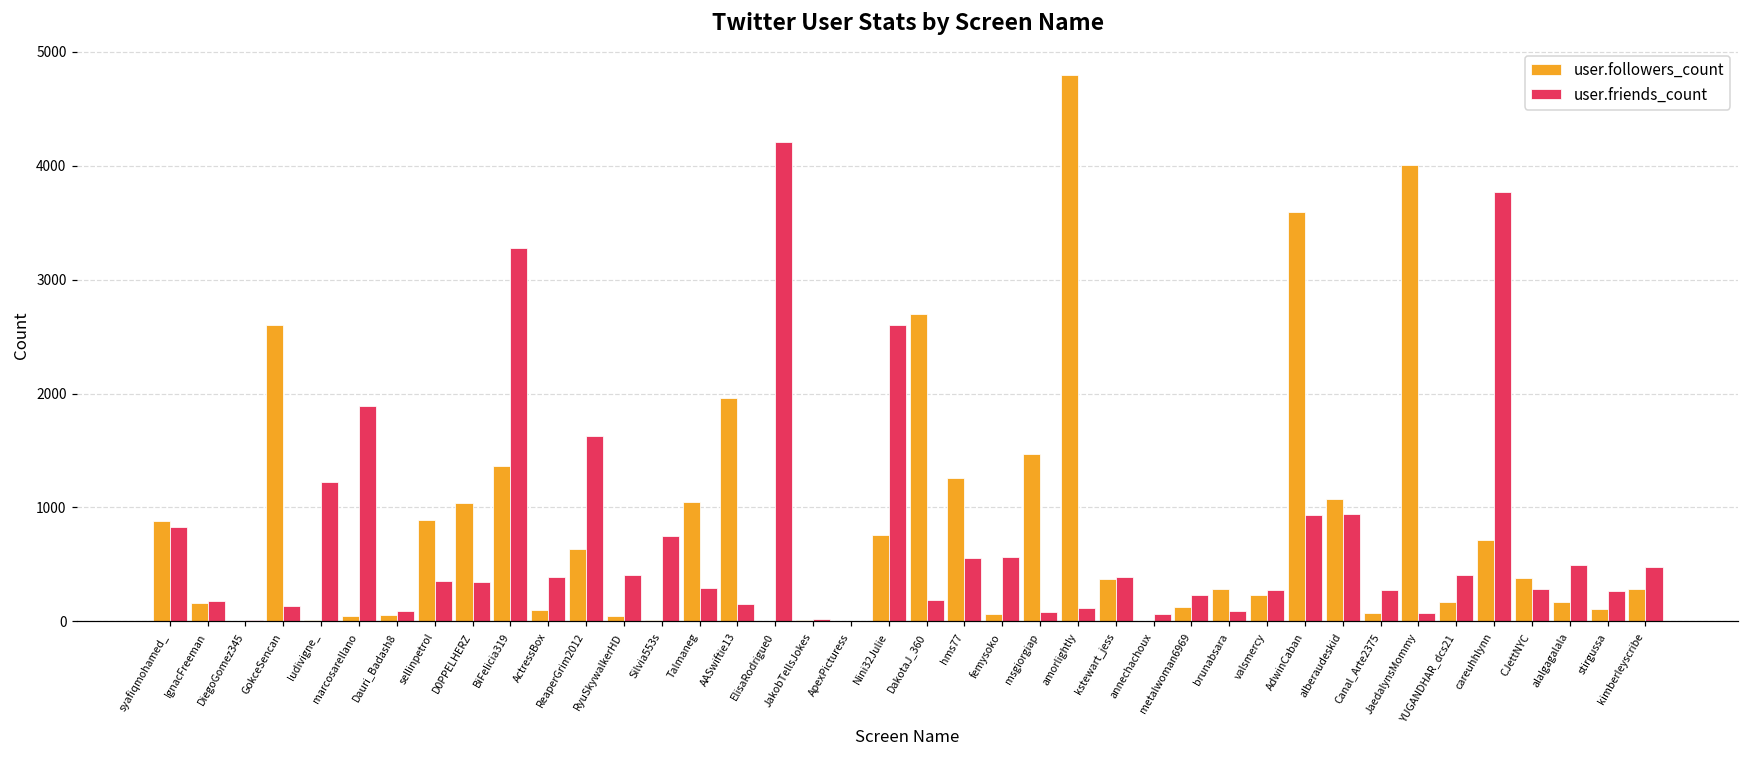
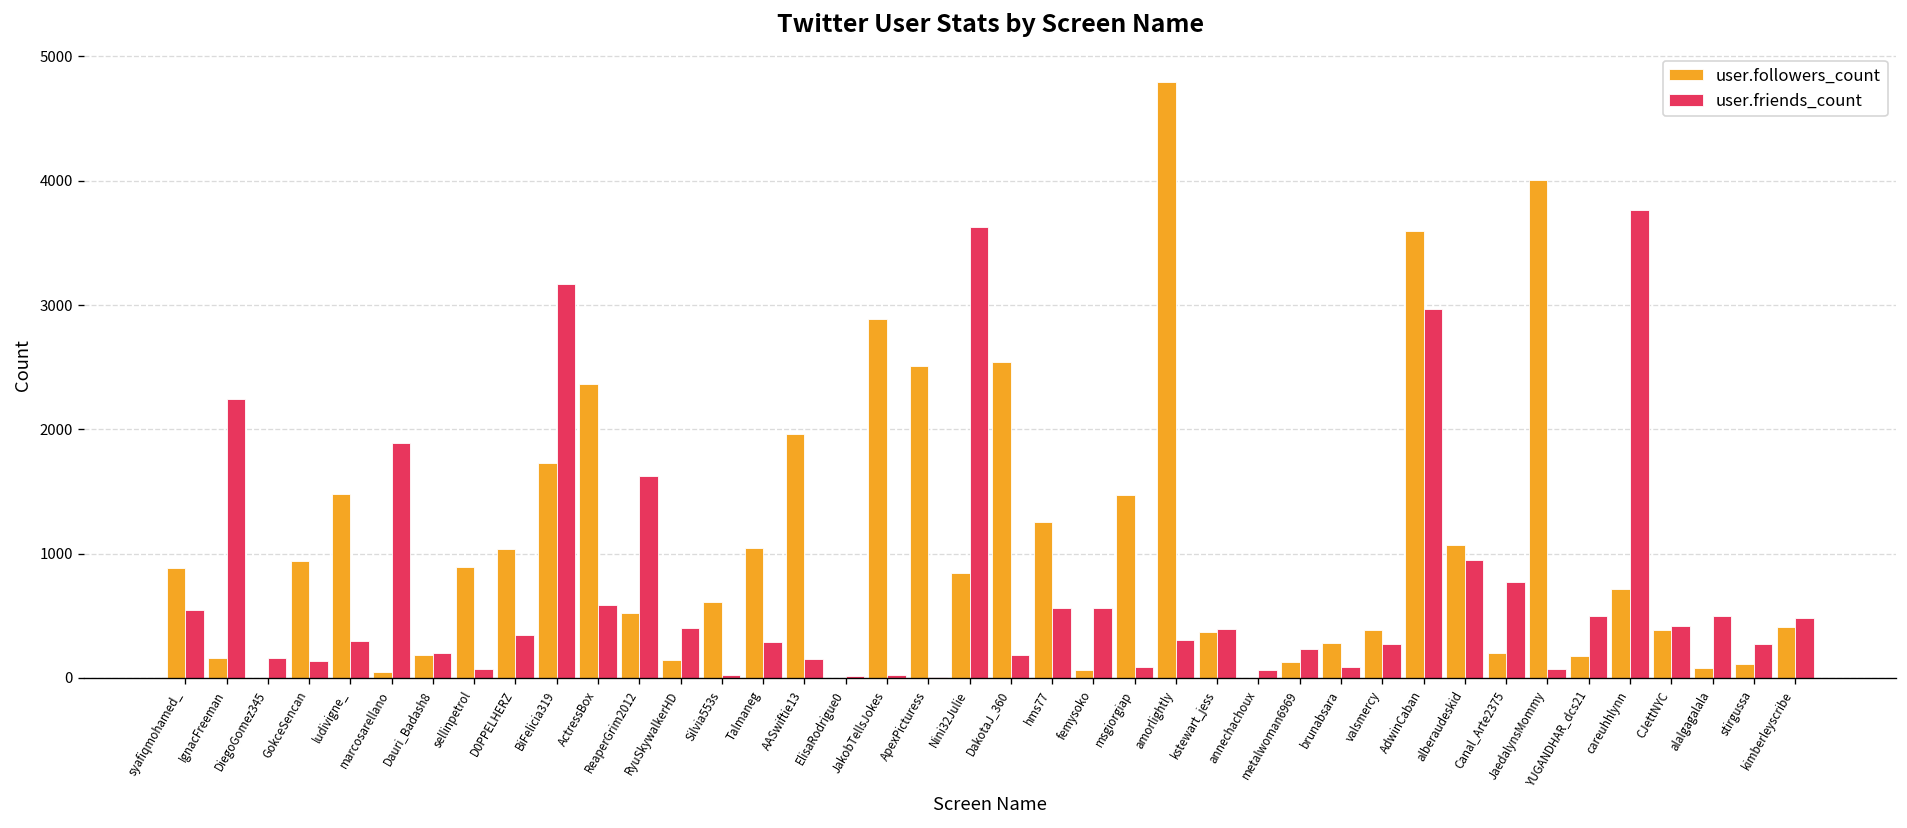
user.friends_count, syafiqmohamed_: 830 -> 550
user.friends_count, IgnacFreeman: 180 -> 2240
user.friends_count, DiegoGomez345: 10 -> 160
user.followers_count, GokceSencan: 2600 -> 940
user.followers_count, ludivigne_: 10 -> 1480
user.friends_count, ludivigne_: 1220 -> 300
user.followers_count, Dauri_Badash8: 50 -> 180
user.friends_count, Dauri_Badash8: 90 -> 200
user.friends_count, sellinpetrol: 350 -> 80
user.followers_count, BiFelicia319: 1360 -> 1730
user.friends_count, BiFelicia319: 3280 -> 3170
user.followers_count, ActressBox: 100 -> 2360
user.friends_count, ActressBox: 390 -> 590
user.followers_count, ReaperGrim2012: 630 -> 520
user.followers_count, RyuSkywalkerHD: 50 -> 150
user.followers_count, Silvia553s: 10 -> 610
user.friends_count, Silvia553s: 750 -> 30
user.friends_count, ElisaRodrigue0: 4210 -> 10
user.followers_count, JakobTellsJokes: 10 -> 2890
user.followers_count, ApexPicturess: 0 -> 2510
user.followers_count, Nini32Julie: 750 -> 840
user.friends_count, Nini32Julie: 2610 -> 3630
user.followers_count, DakotaJ_360: 2690 -> 2550
user.friends_count, amorlightly: 120 -> 310
user.followers_count, valsmercy: 240 -> 390
user.friends_count, AdwinCaban: 940 -> 2970
user.followers_count, Canal_Arte2375: 70 -> 200
user.friends_count, Canal_Arte2375: 280 -> 770
user.friends_count, YUGANDHAR_dcs21: 410 -> 490
user.friends_count, CJettNYC: 280 -> 420
user.followers_count, alalgagalala: 170 -> 80
user.followers_count, kimberleyscribe: 290 -> 410
